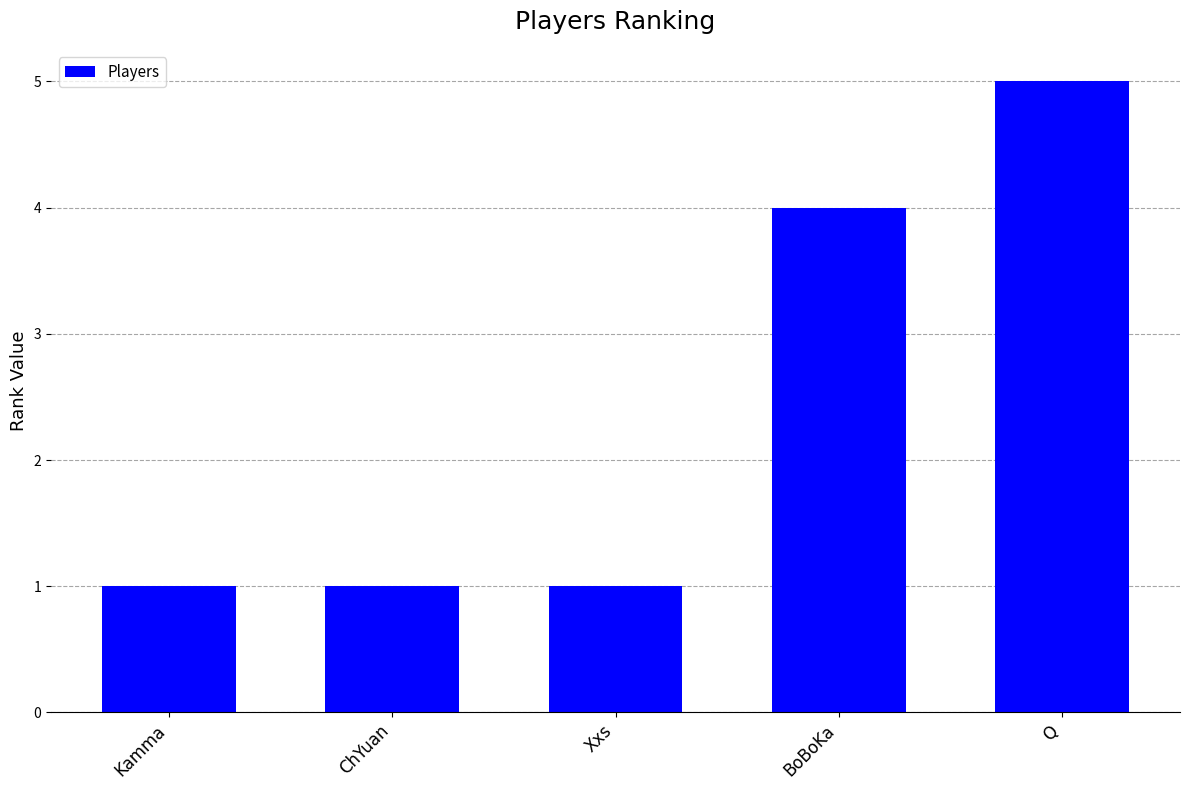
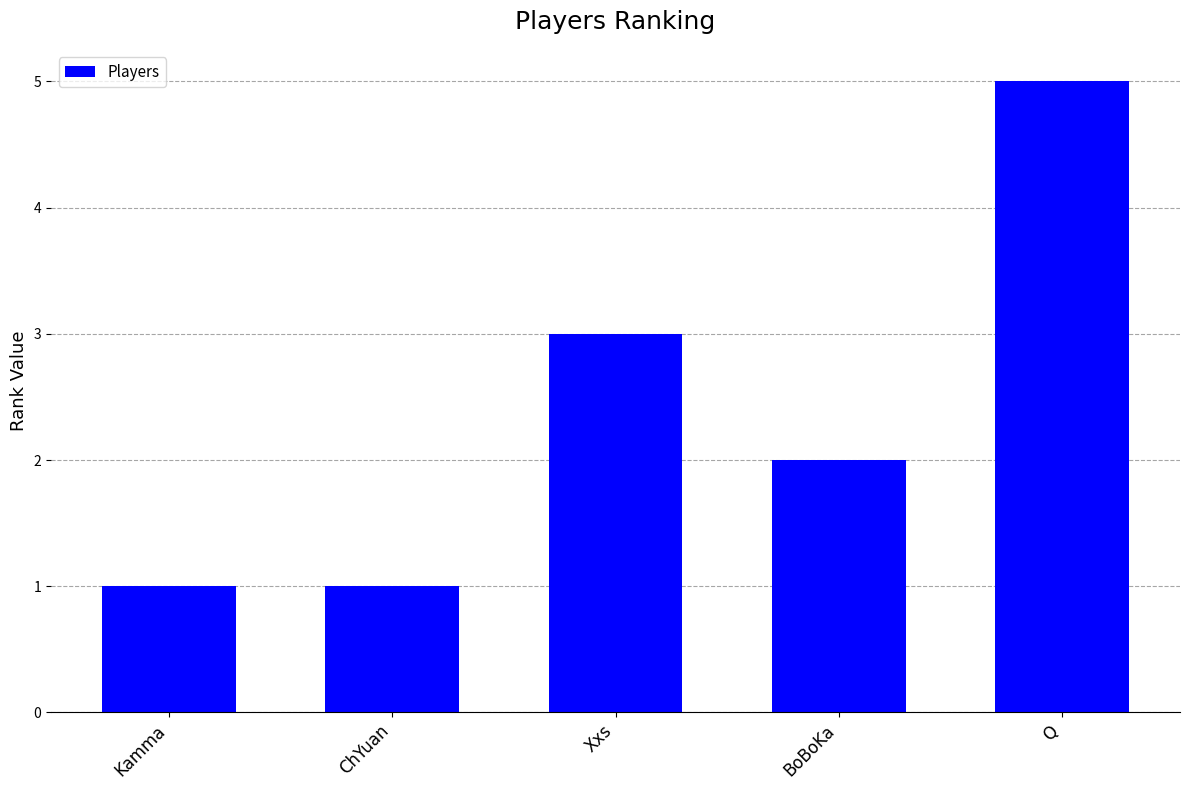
Xxs: 1 -> 3
BoBoKa: 4 -> 2
